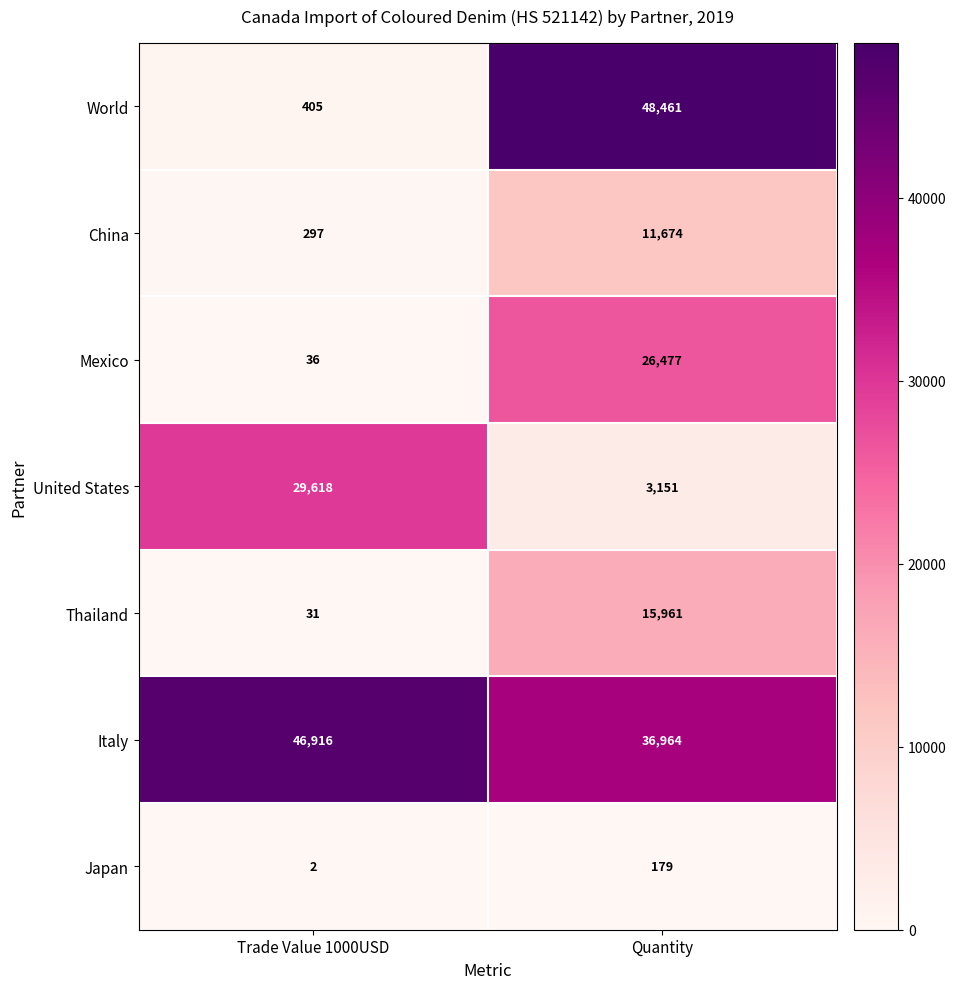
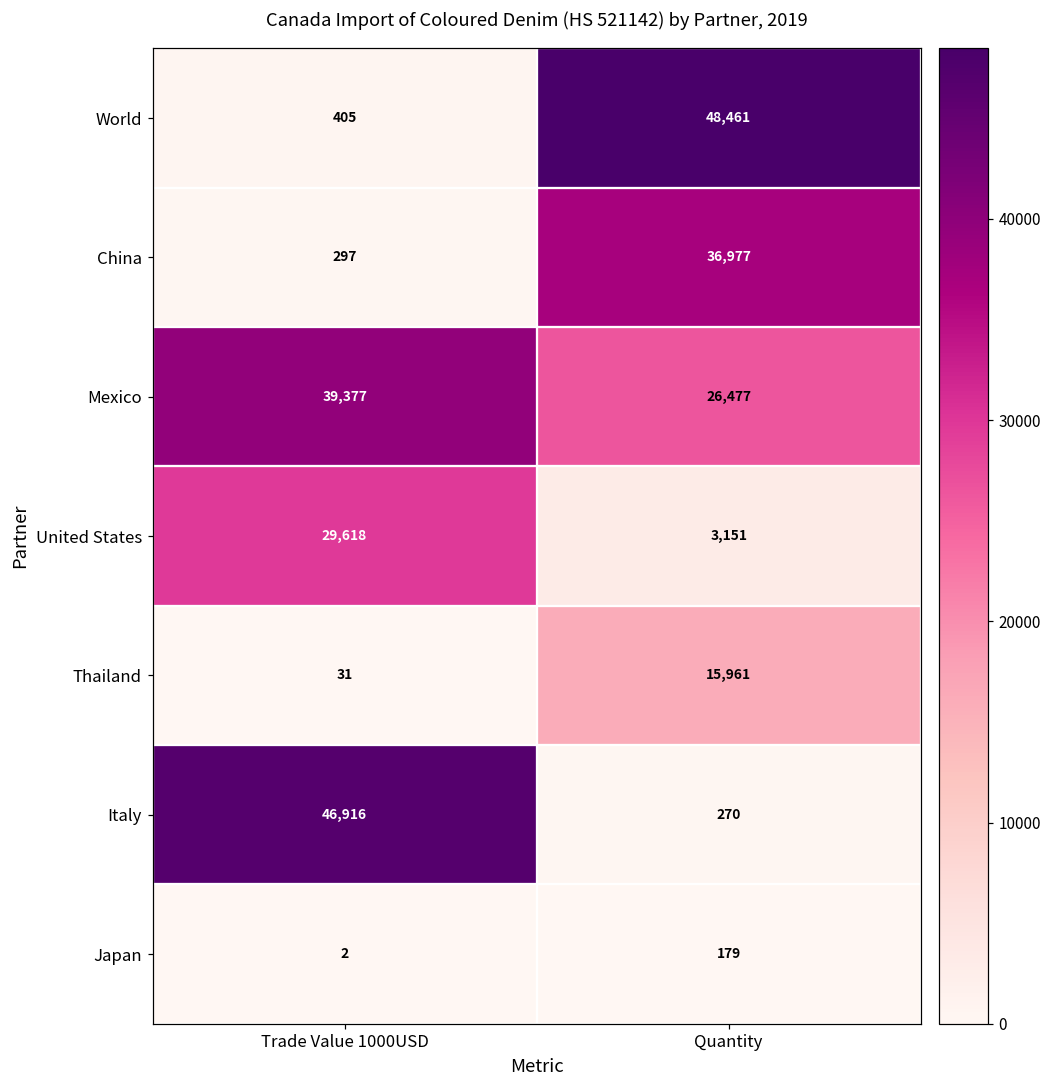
China, Quantity: 11,674 -> 36,977
Mexico, Trade Value 1000USD: 36 -> 39,377
Italy, Quantity: 36,964 -> 270
